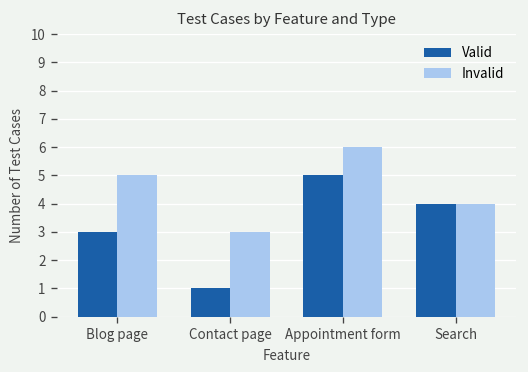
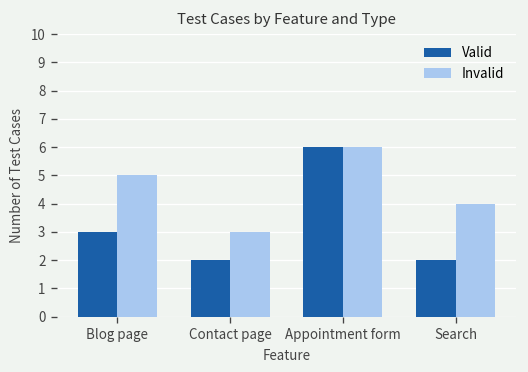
Valid, Contact page: 1 -> 2
Valid, Appointment form: 5 -> 6
Valid, Search: 4 -> 2
